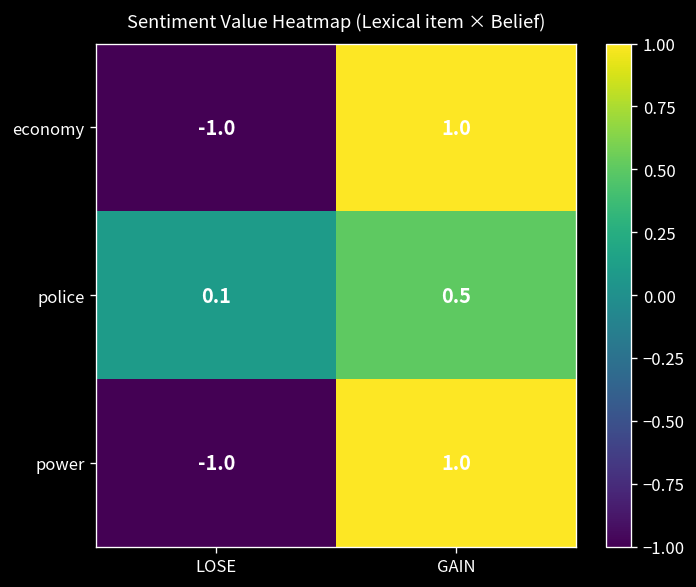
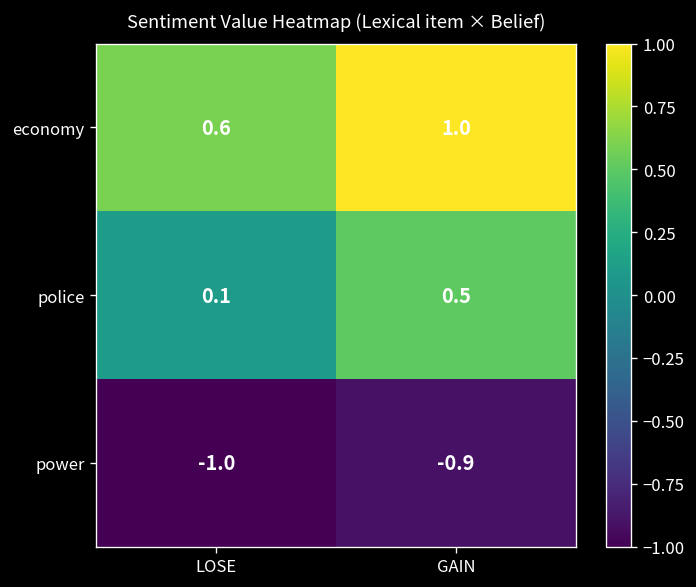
economy, LOSE: -1.0 -> 0.6
power, GAIN: 1.0 -> -0.9
